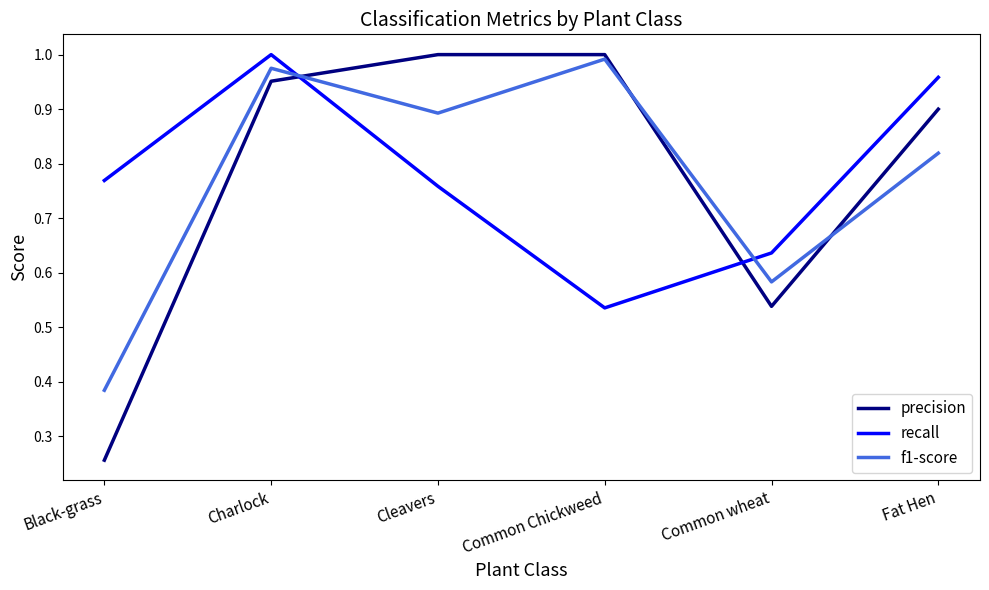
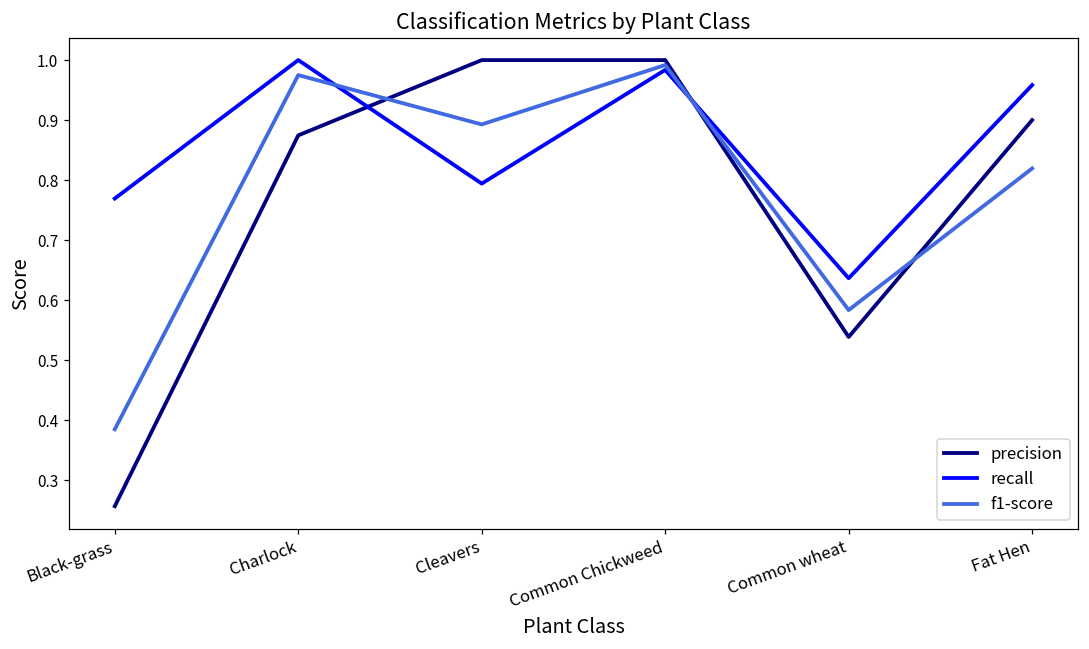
precision, Charlock: 0.95 -> 0.87
recall, Cleavers: 0.76 -> 0.79
recall, Common Chickweed: 0.54 -> 0.98
